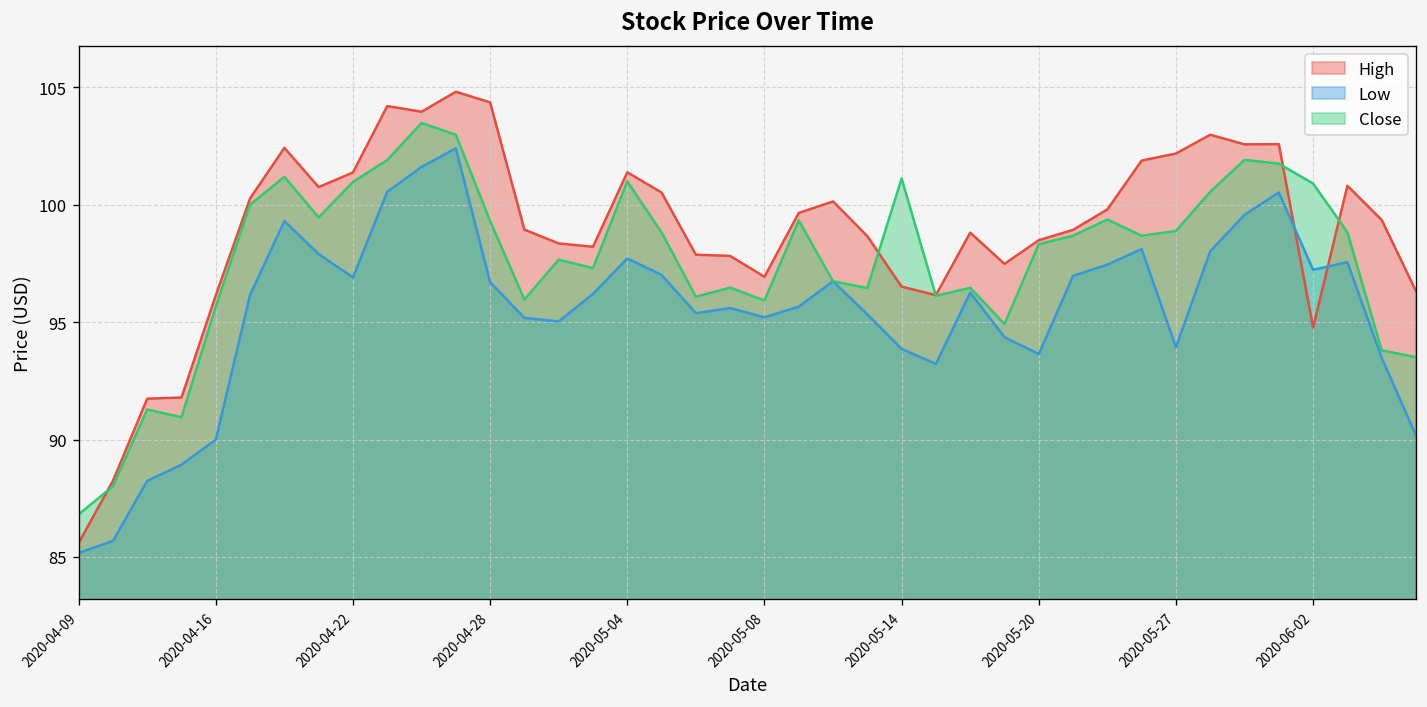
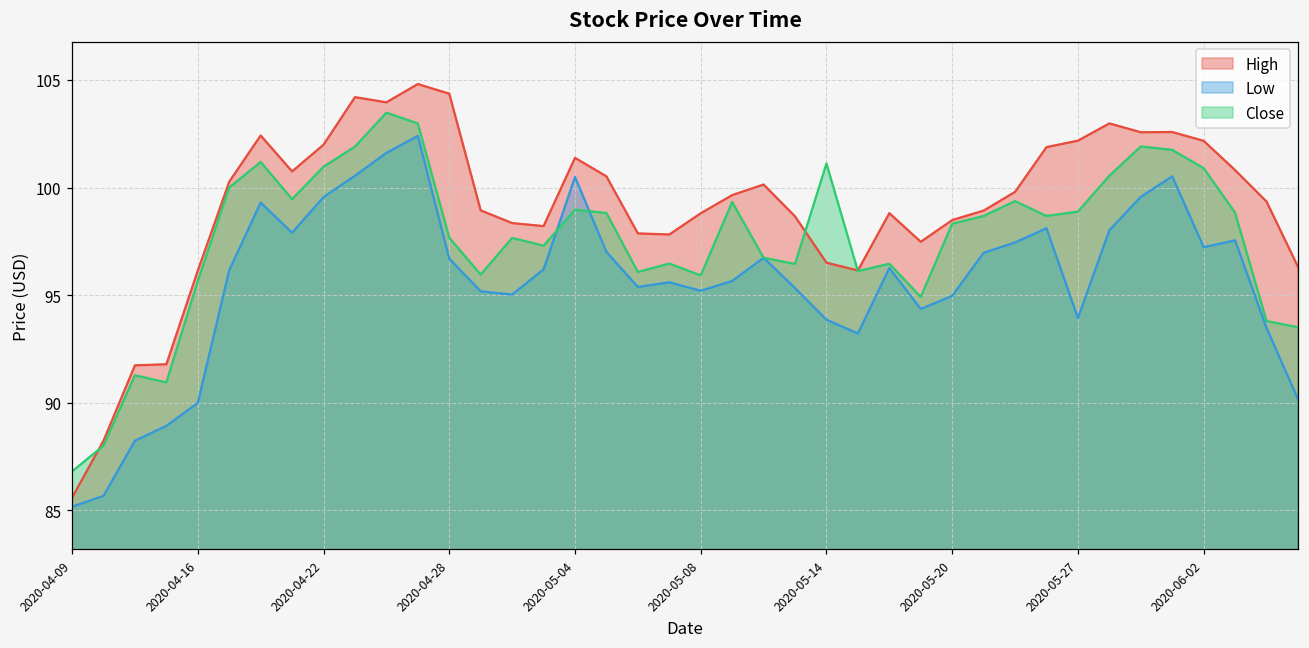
High, 2020-04-22: 101.4 -> 102.0
Low, 2020-04-22: 96.9 -> 99.6
Close, 2020-04-28: 99.3 -> 97.7
Low, 2020-05-04: 97.7 -> 100.5
Close, 2020-05-04: 101.0 -> 99.0
High, 2020-05-08: 96.9 -> 98.8
Low, 2020-05-20: 93.6 -> 95.0
High, 2020-06-02: 94.8 -> 102.2
